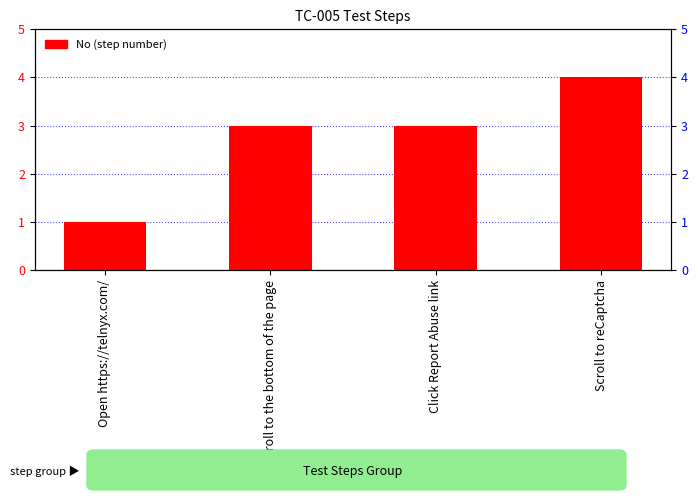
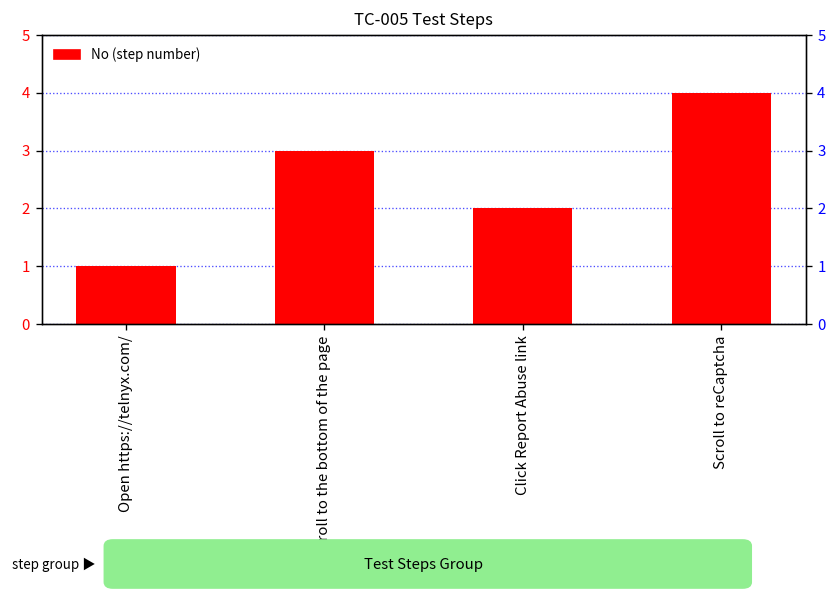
Click Report Abuse link: 3 -> 2
